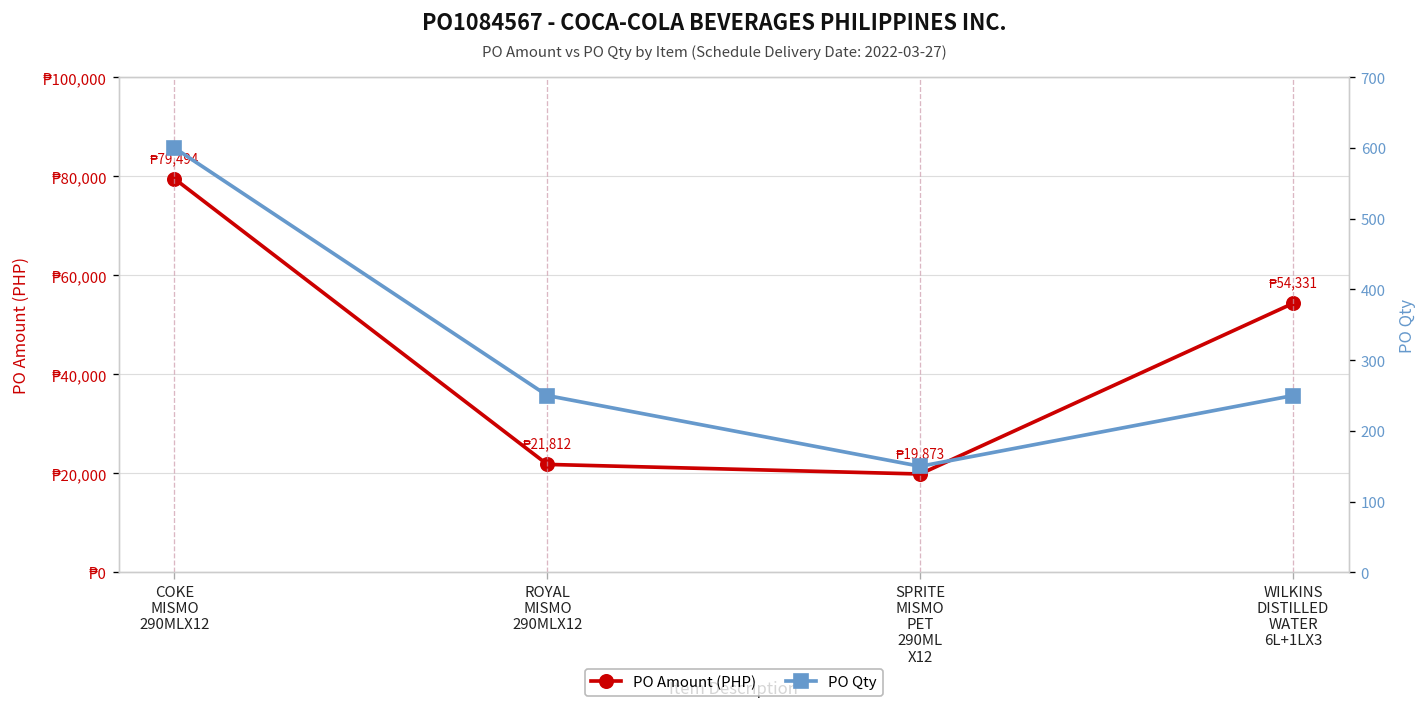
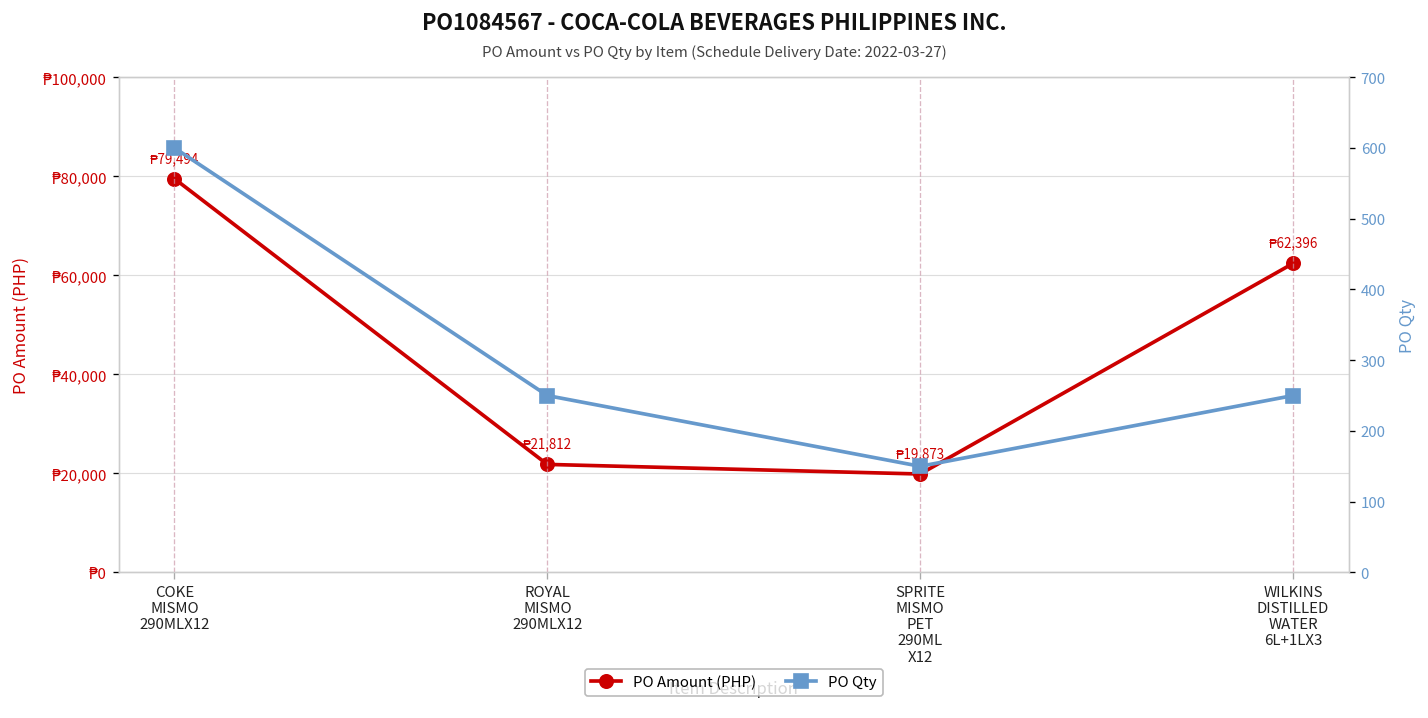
PO Amount (PHP), WILKINS DISTILLED WATER 6L+1LX3: 54,331 -> 62,396
